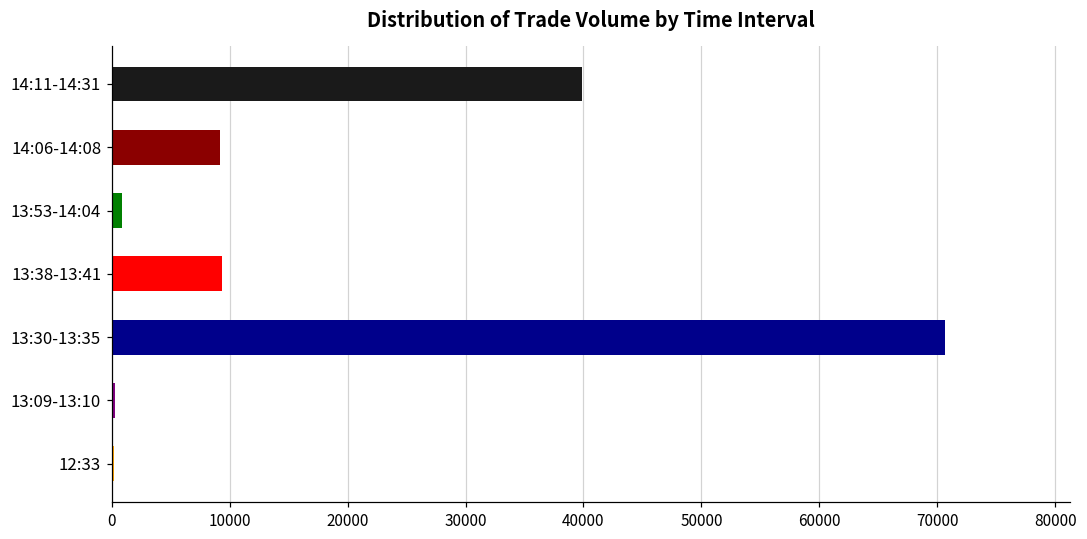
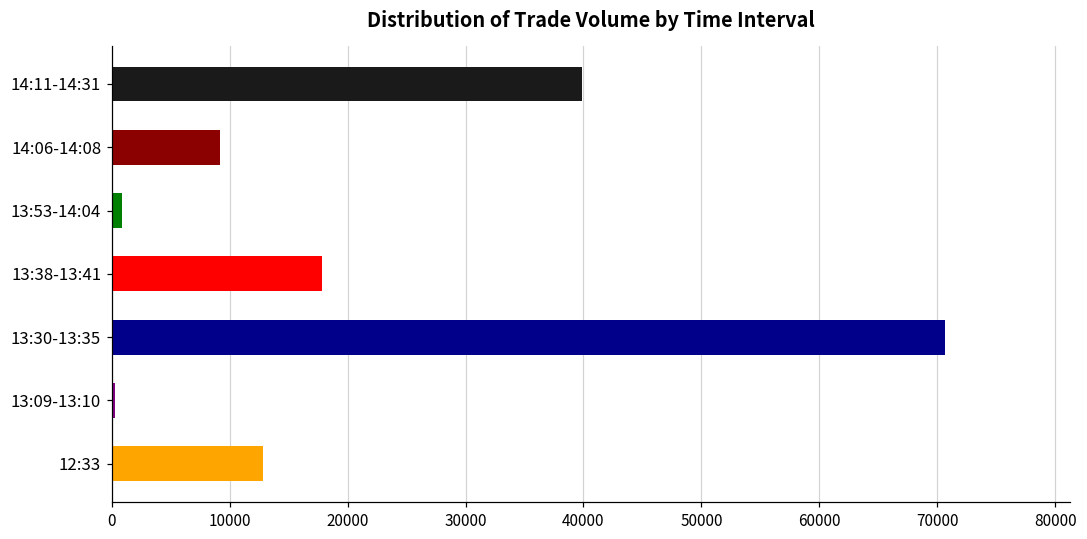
13:38-13:41: 9300 -> 17800
12:33: 200 -> 12800
